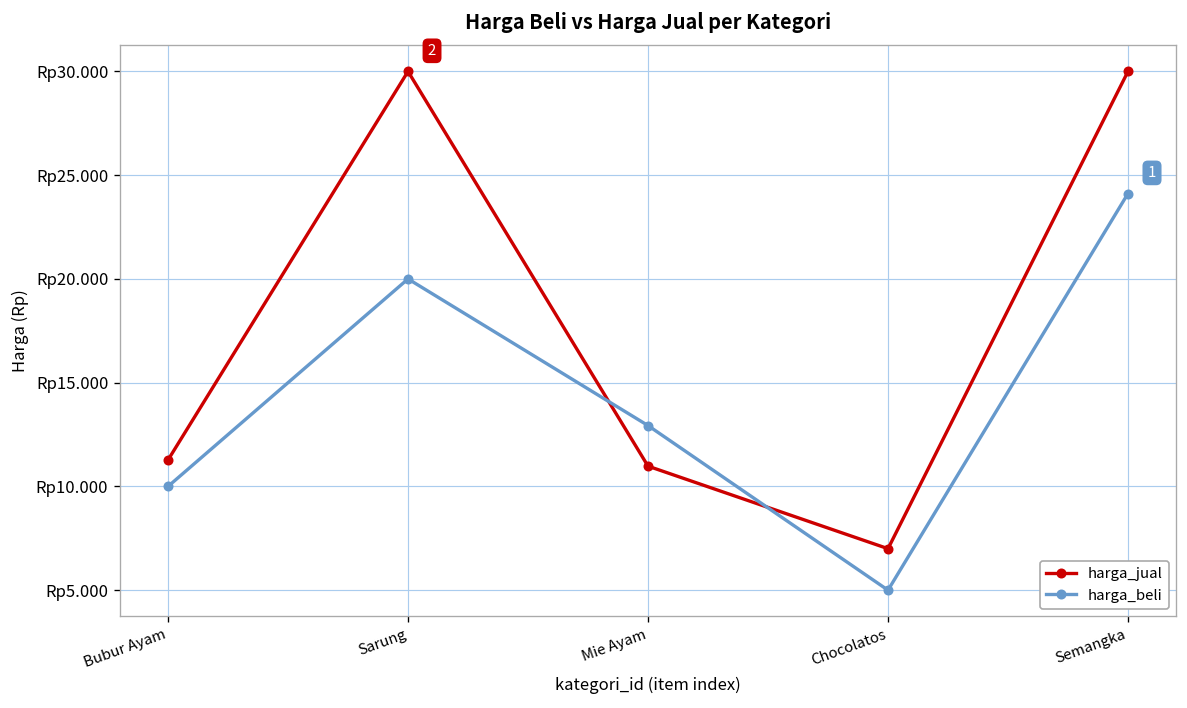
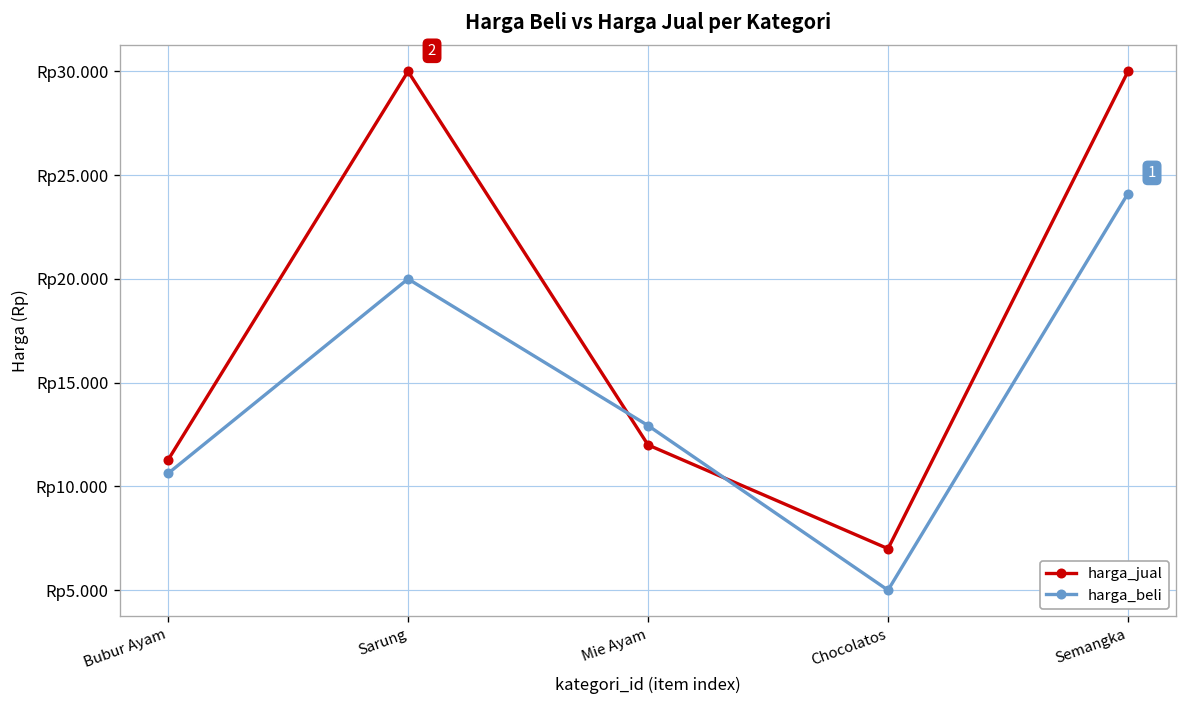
harga_beli, Bubur Ayam: Rp10.0 -> Rp10.6
harga_jual, Mie Ayam: Rp11.0 -> Rp12.0
